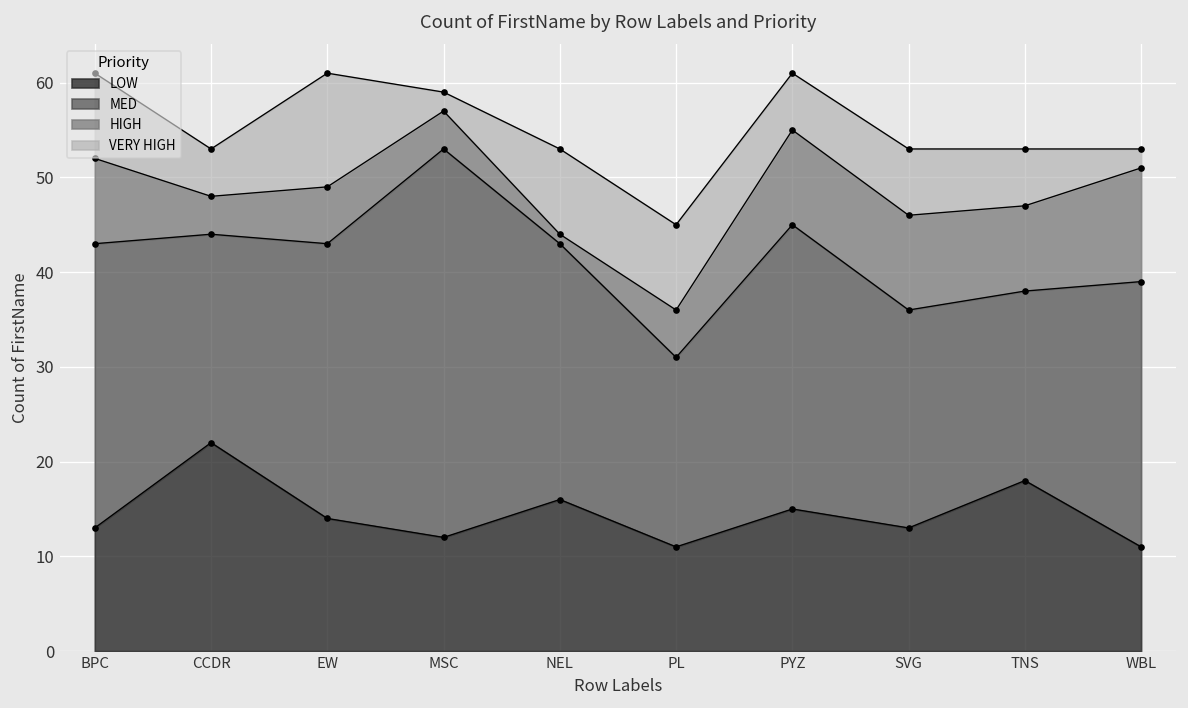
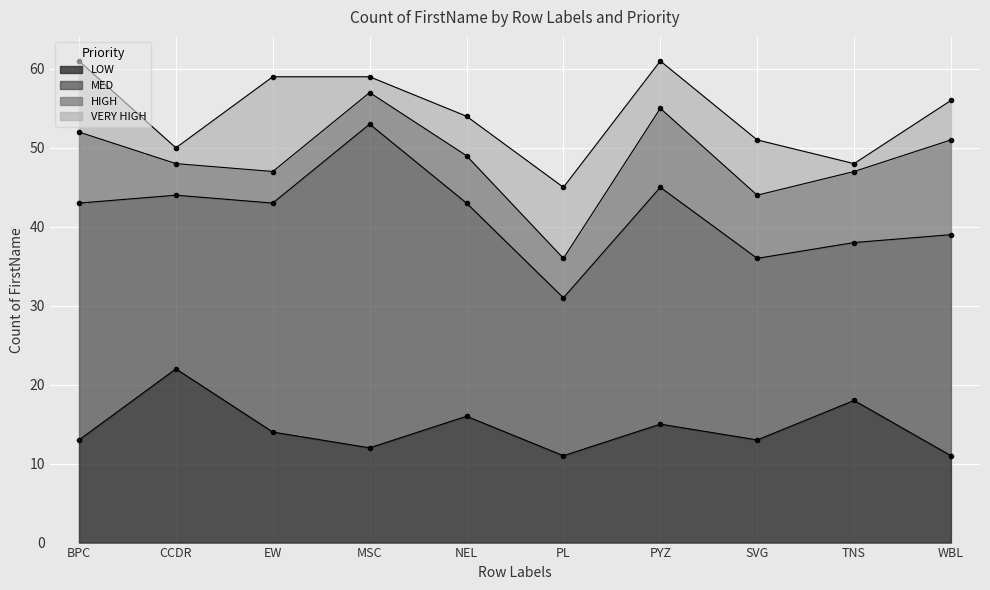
VERY HIGH, CCDR: 5 -> 2
HIGH, EW: 6 -> 4
HIGH, NEL: 1 -> 6
VERY HIGH, NEL: 9 -> 5
HIGH, SVG: 10 -> 8
VERY HIGH, TNS: 6 -> 1
VERY HIGH, WBL: 2 -> 5
